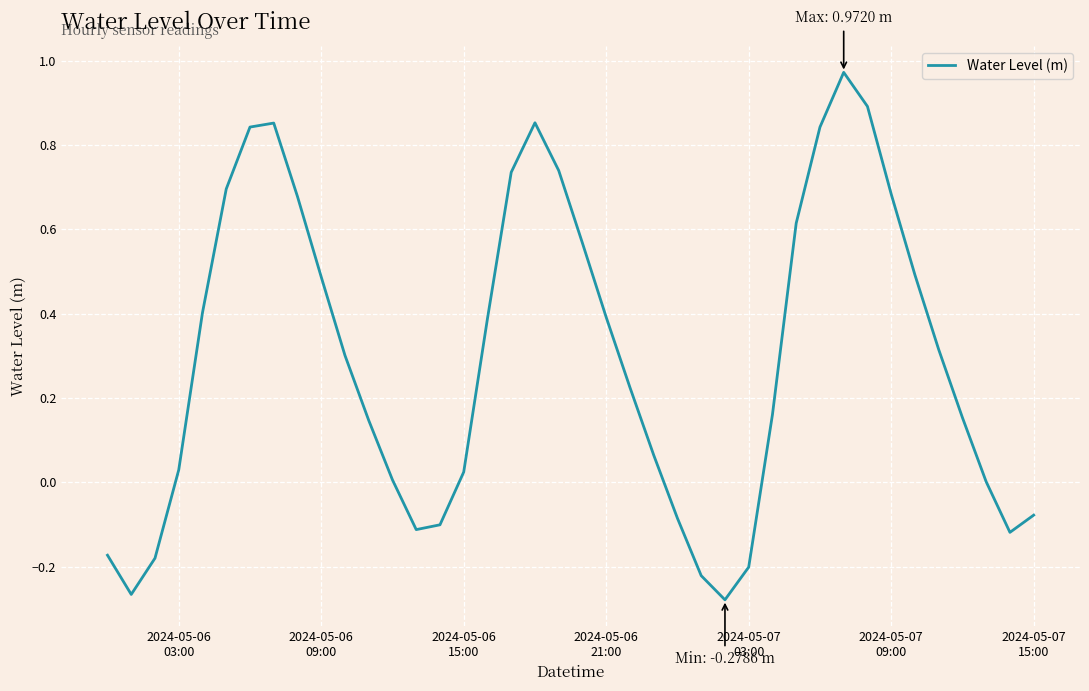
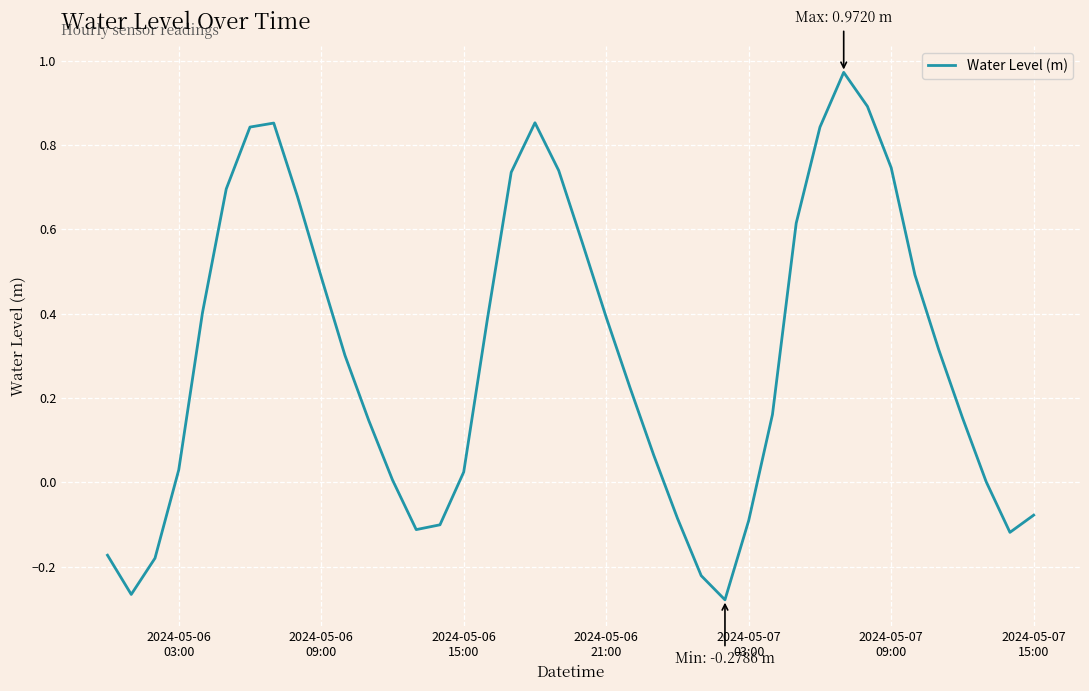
2024-05-07 03:00: -0.20 -> -0.09
2024-05-07 09:00: 0.68 -> 0.75
